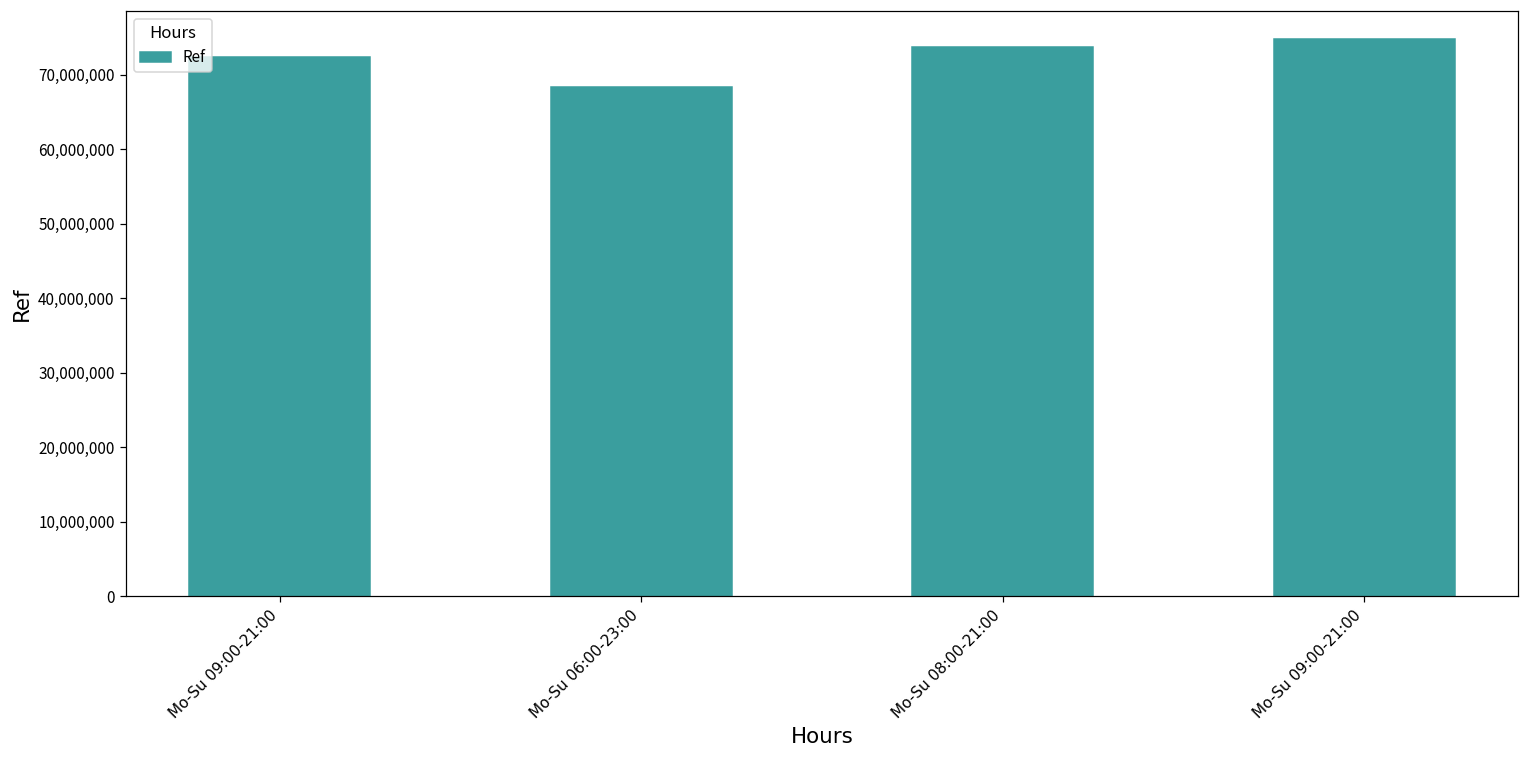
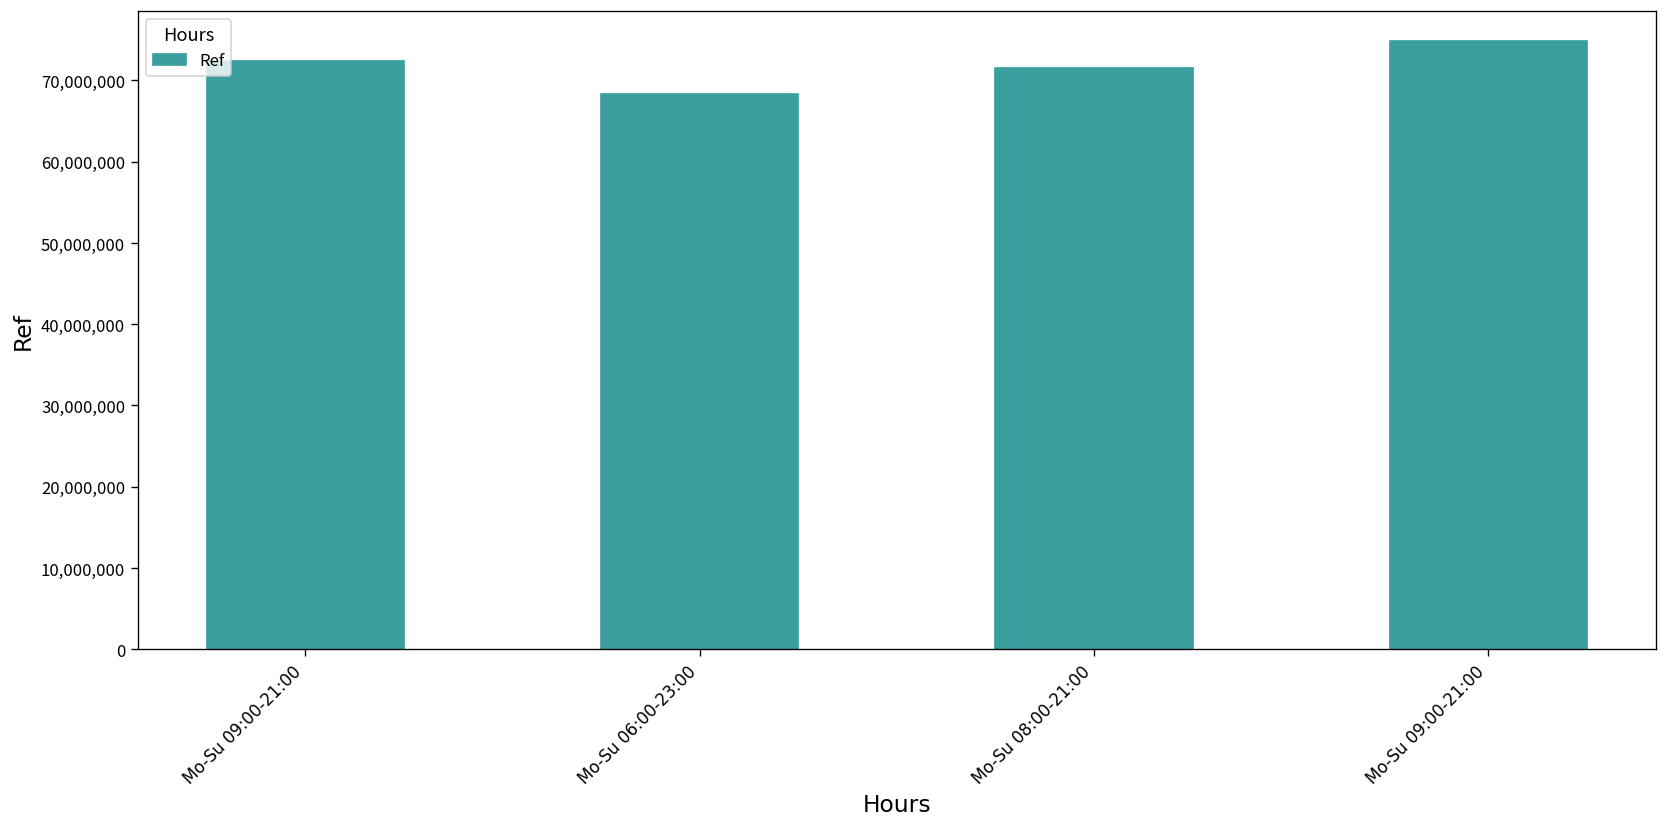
Mo-Su 08:00-21:00: 74,000,000 -> 72,000,000
